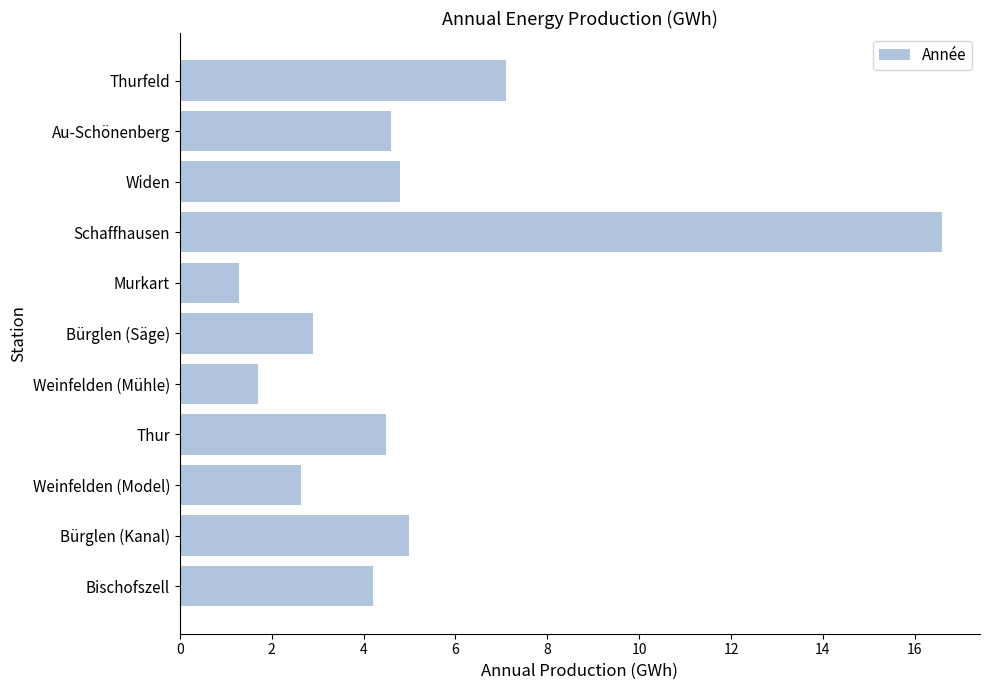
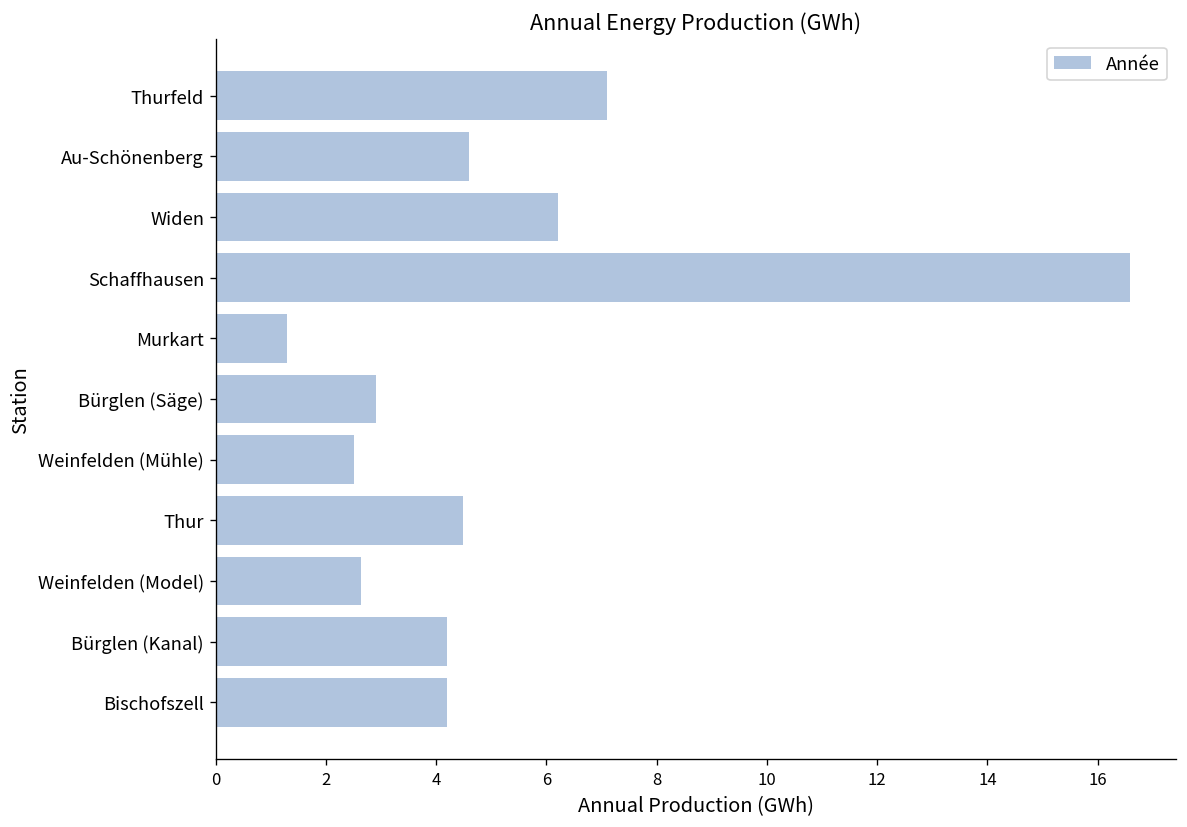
Widen: 4.8 -> 6.2
Weinfelden (Mühle): 1.7 -> 2.5
Bürglen (Kanal): 5.0 -> 4.2
